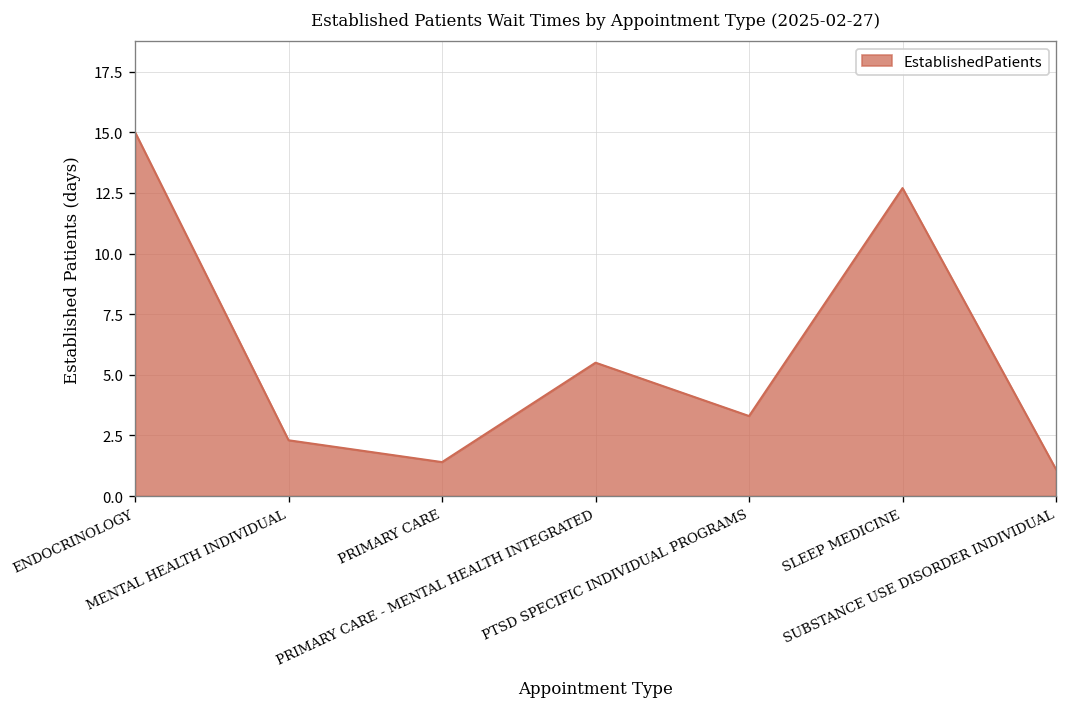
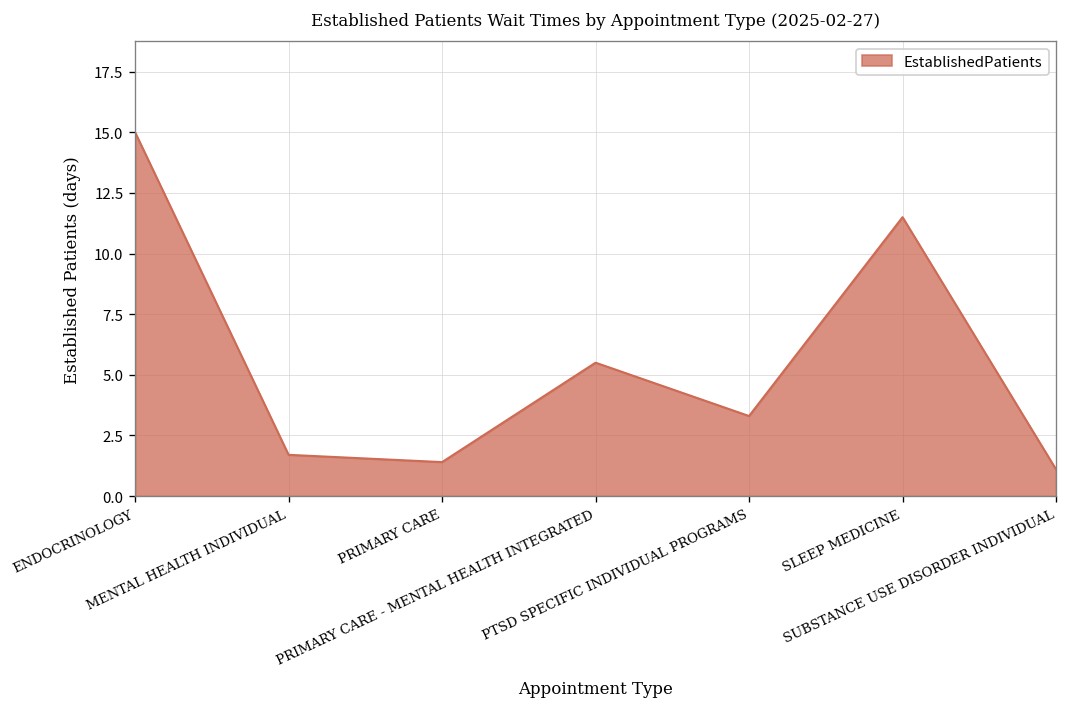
MENTAL HEALTH INDIVIDUAL: 2.3 -> 1.7
SLEEP MEDICINE: 12.7 -> 11.5
